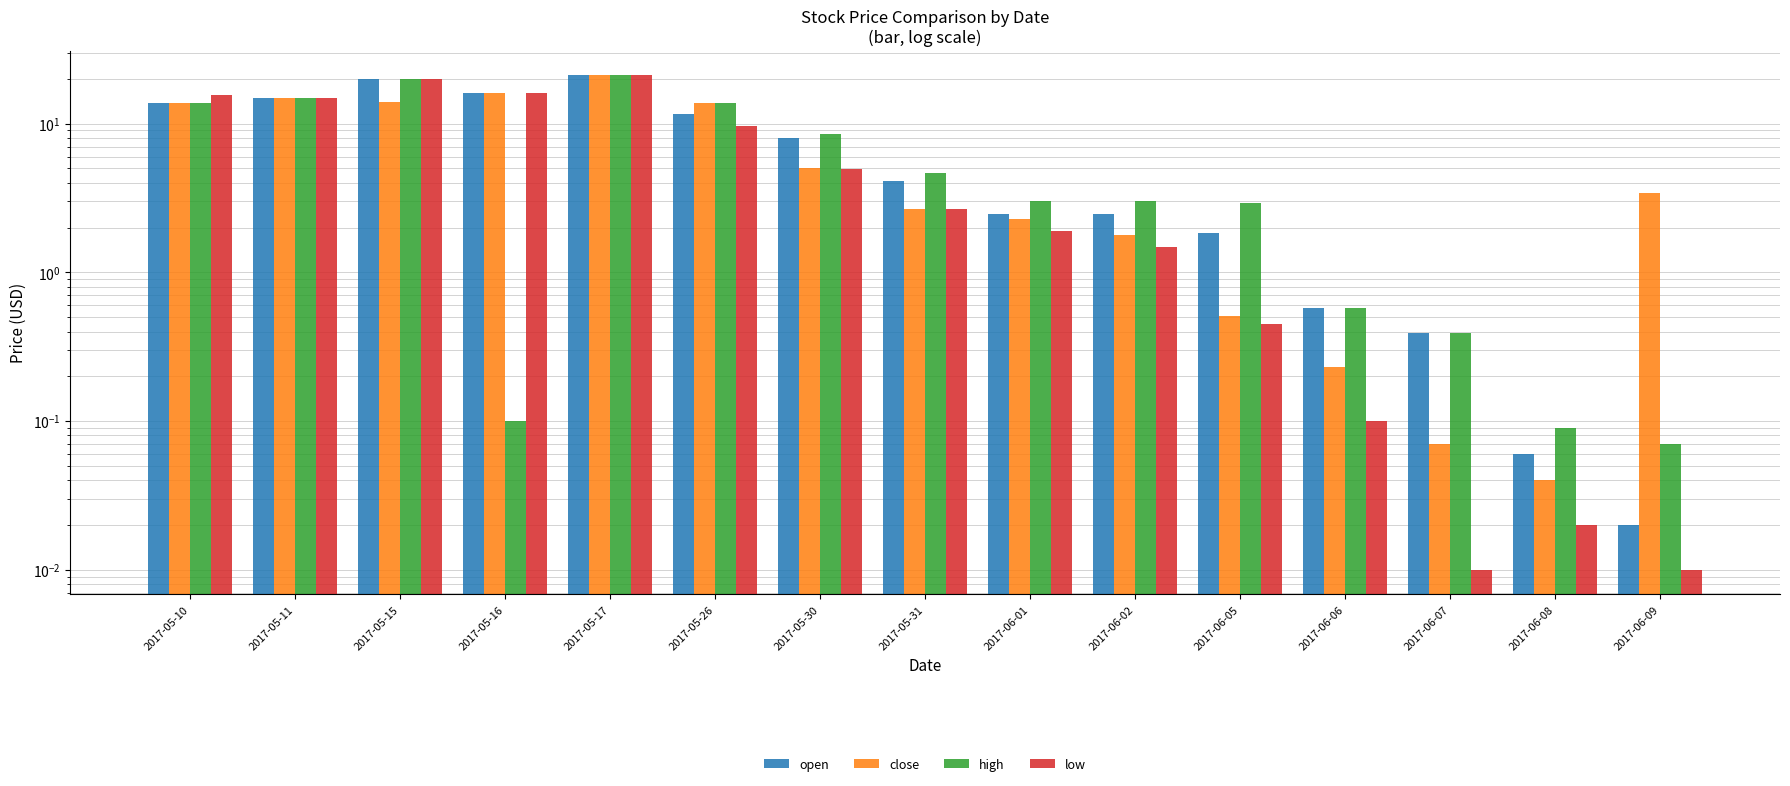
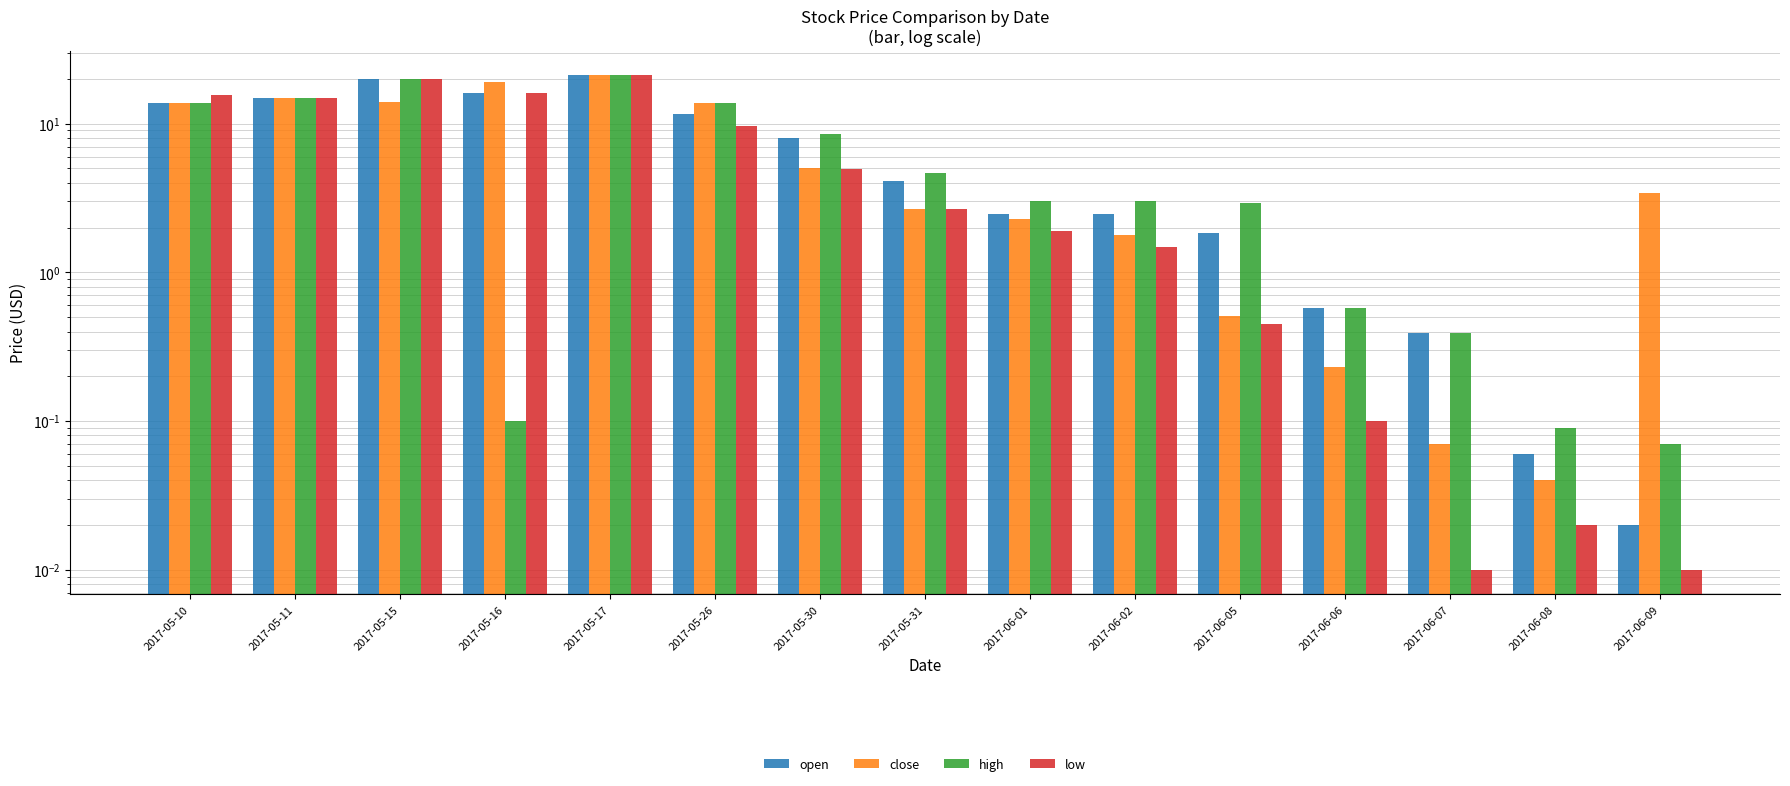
close, 2017-05-16: 16 -> 19
